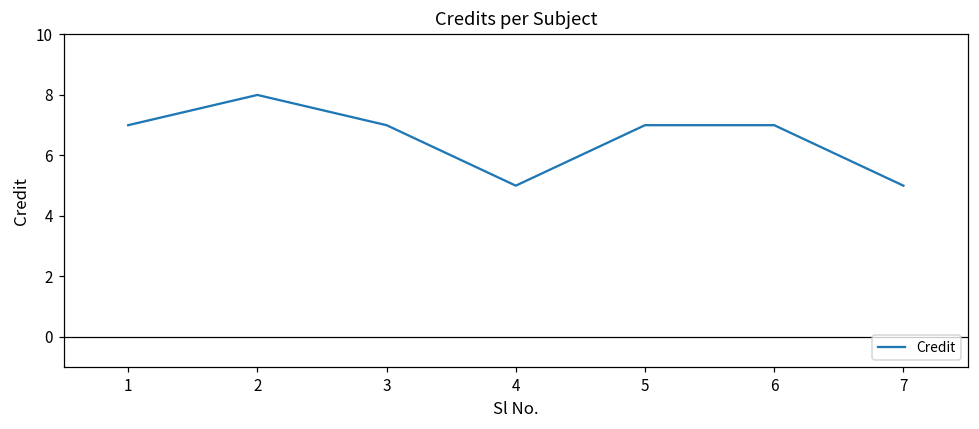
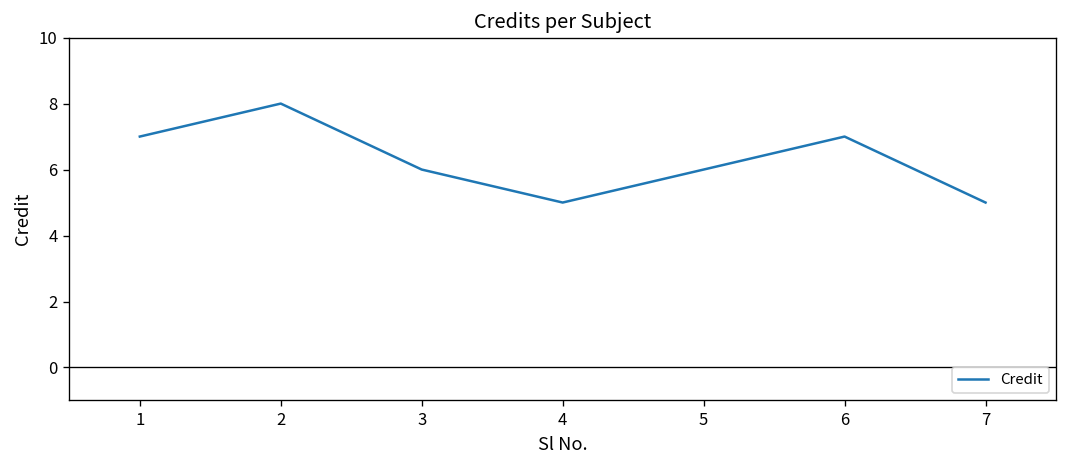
3: 7 -> 6
5: 7 -> 6
